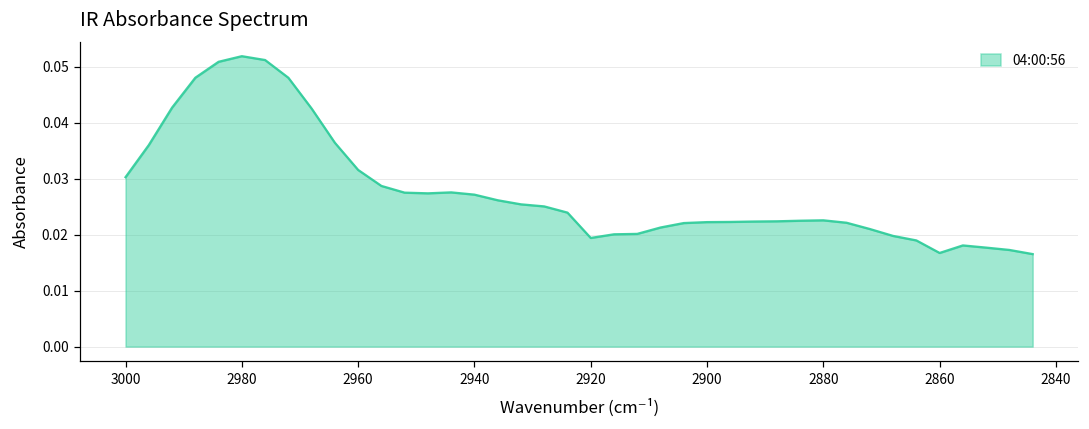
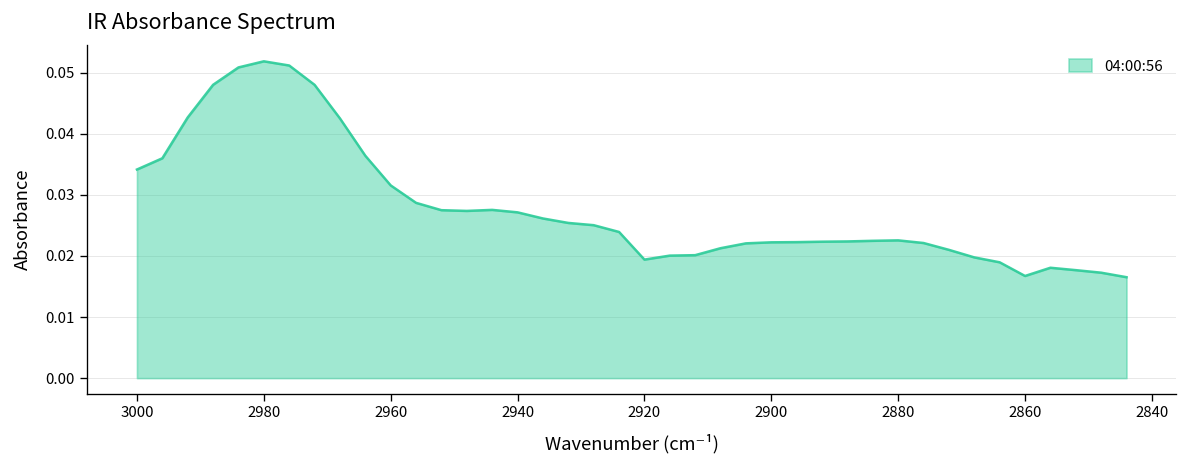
3000: 0.030 -> 0.034
